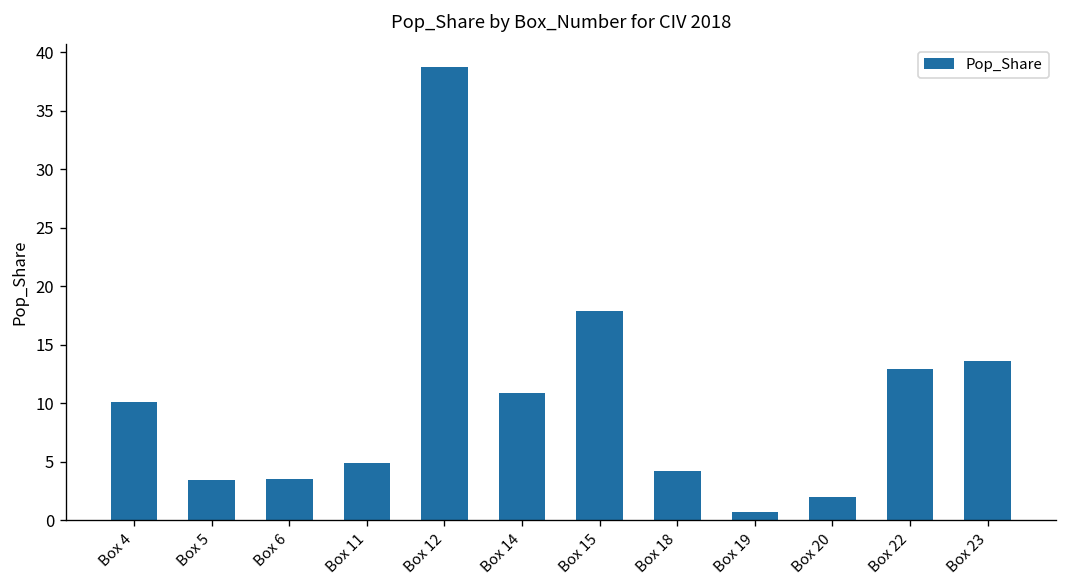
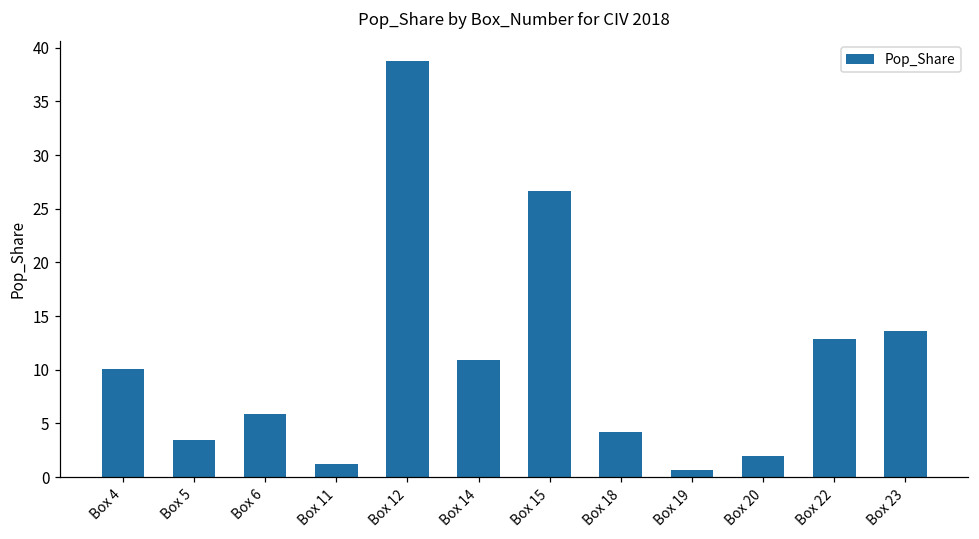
Box 6: 4 -> 6
Box 11: 5 -> 1
Box 15: 18 -> 27
